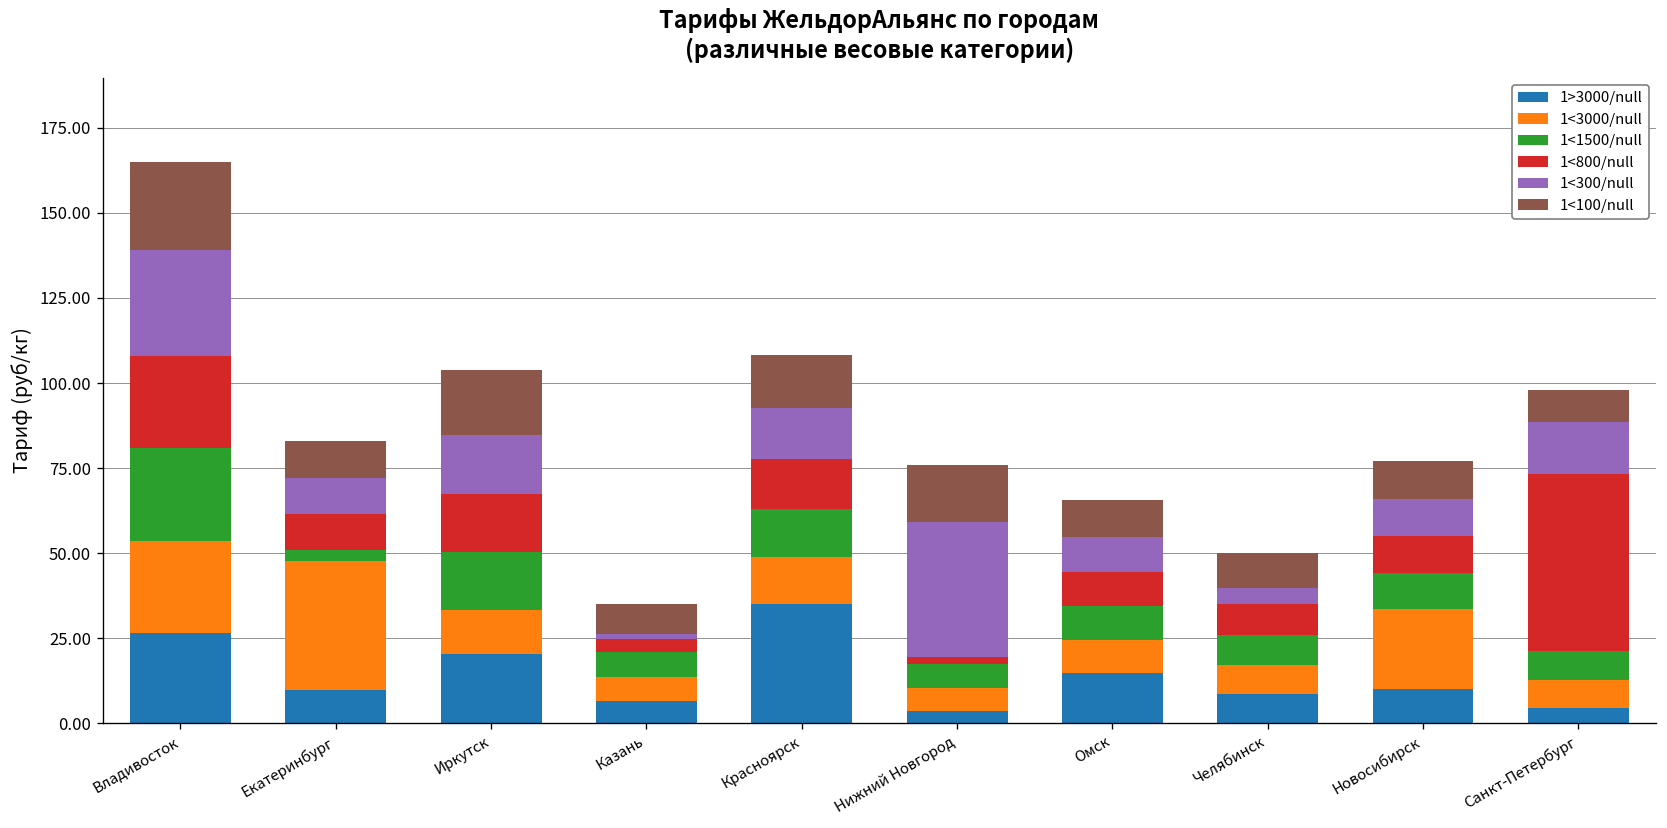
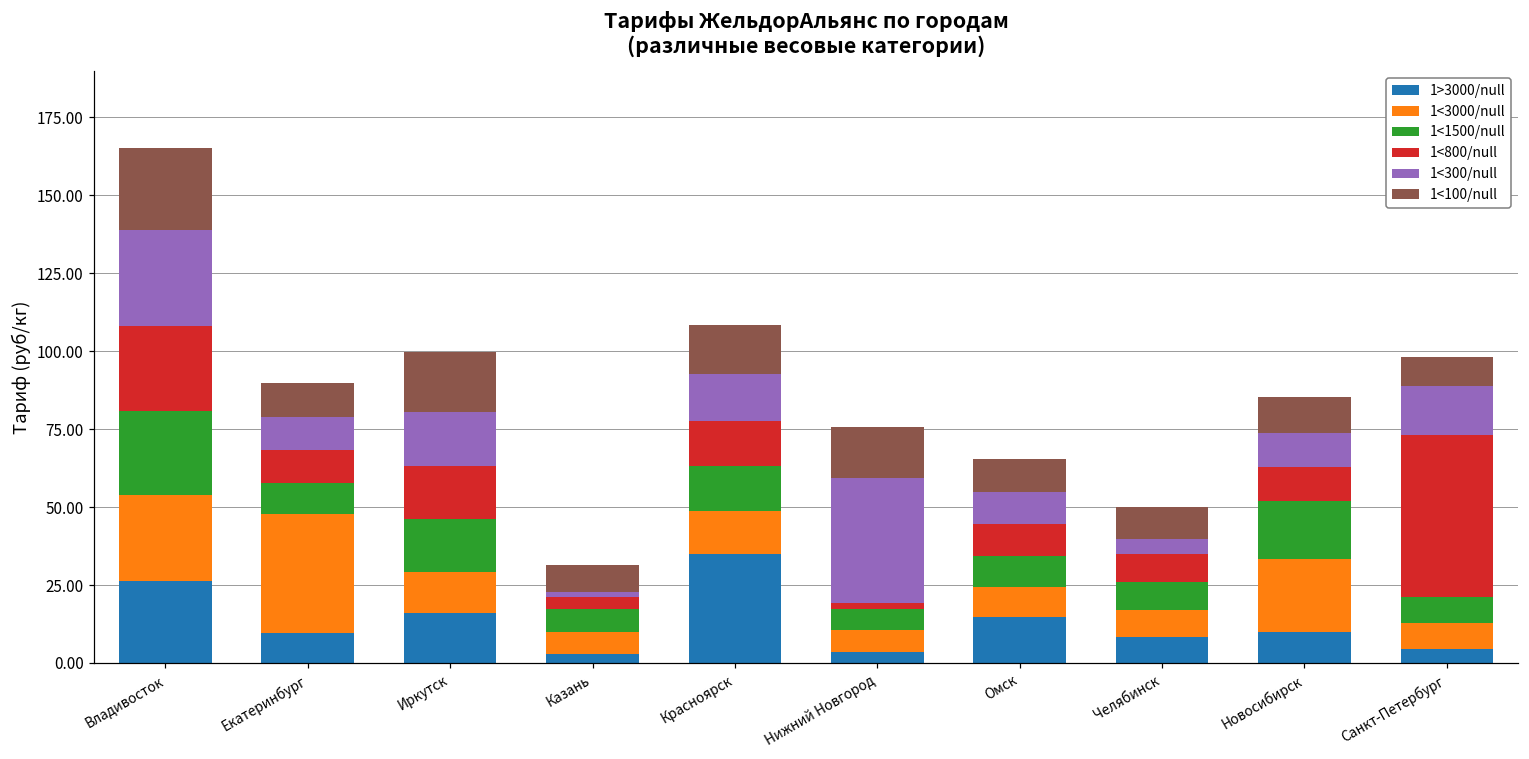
1<1500/null, Екатеринбург: 3 -> 10
1>3000/null, Иркутск: 20 -> 16
1>3000/null, Казань: 7 -> 3
1<1500/null, Новосибирск: 11 -> 19
